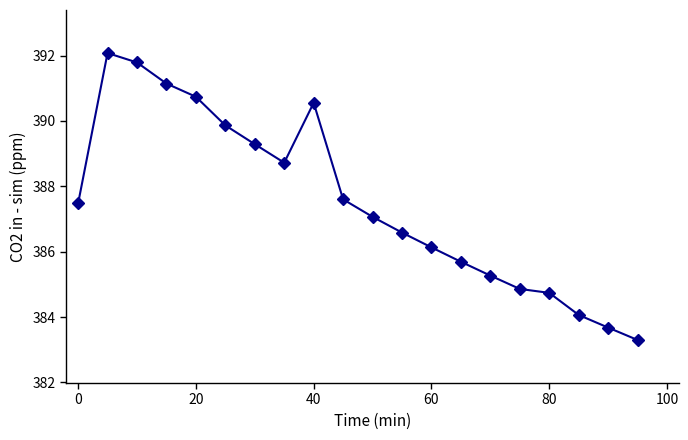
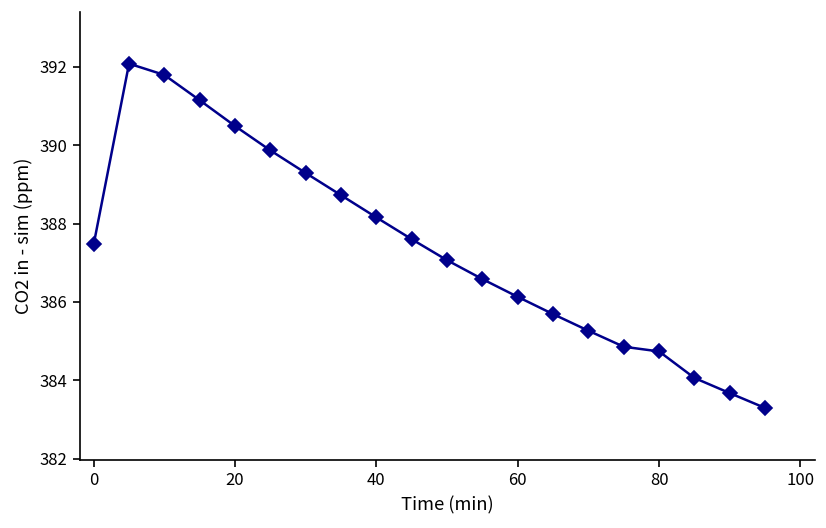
20: 390.7 -> 390.5
40: 390.6 -> 388.2
